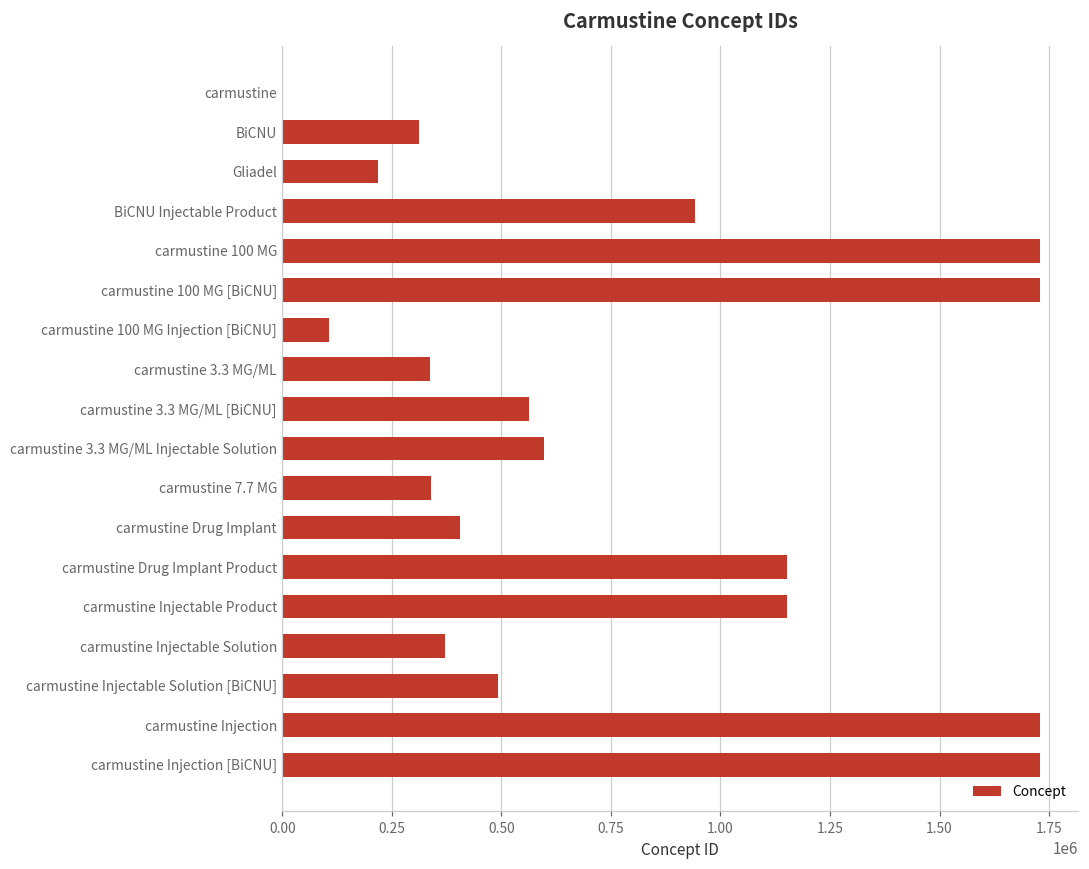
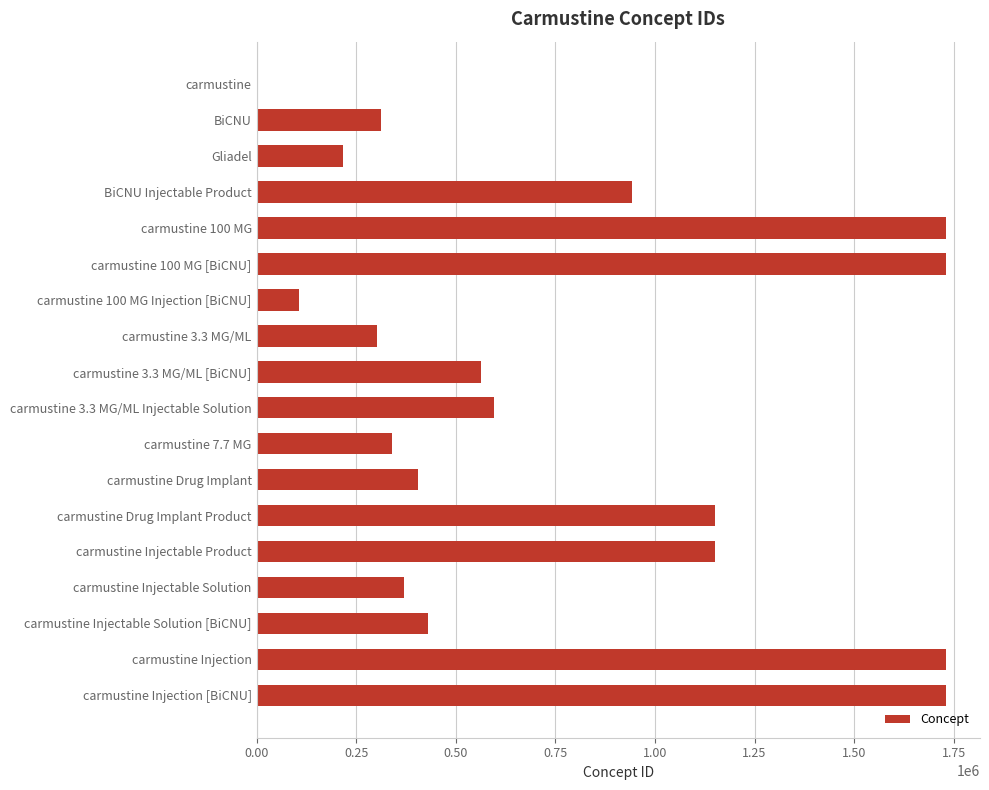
carmustine 3.3 MG/ML: 340000 -> 300000
carmustine Injectable Solution [BiCNU]: 490000 -> 430000
